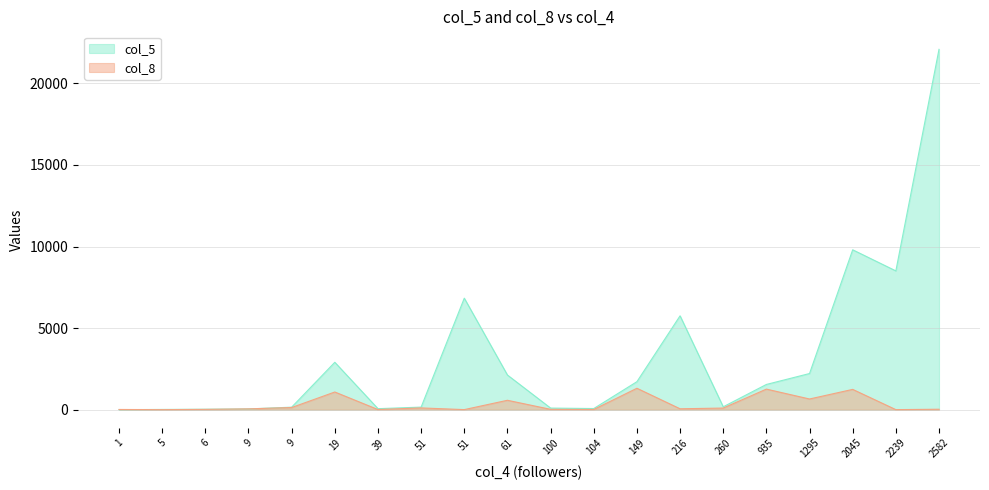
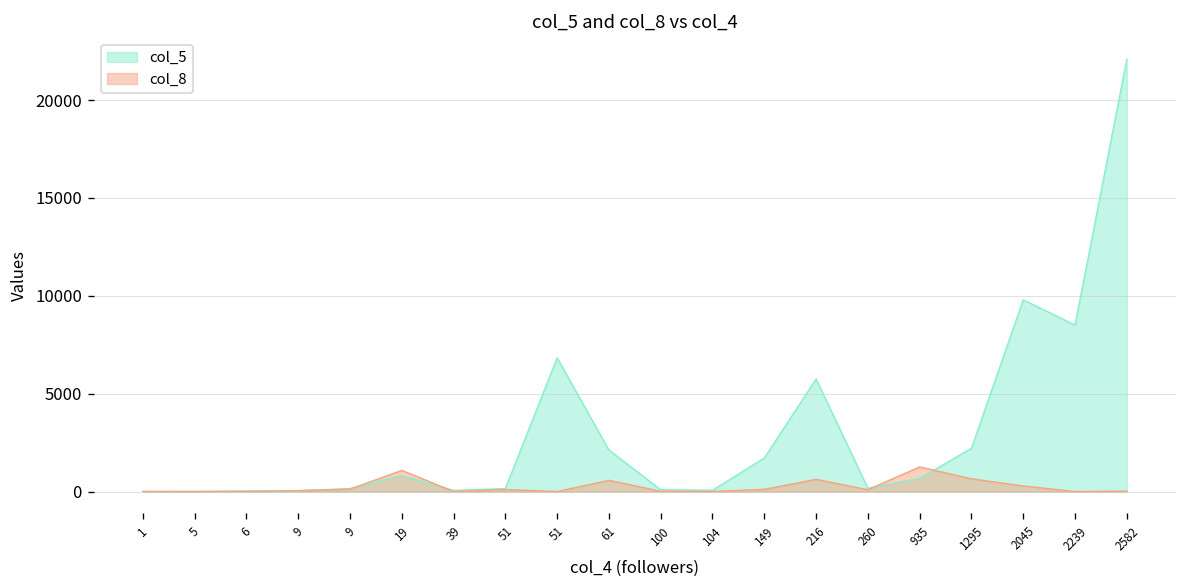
col_5, 19: 2900 -> 800
col_8, 149: 1300 -> 100
col_8, 216: 100 -> 600
col_5, 935: 1500 -> 700
col_8, 2045: 1200 -> 300
